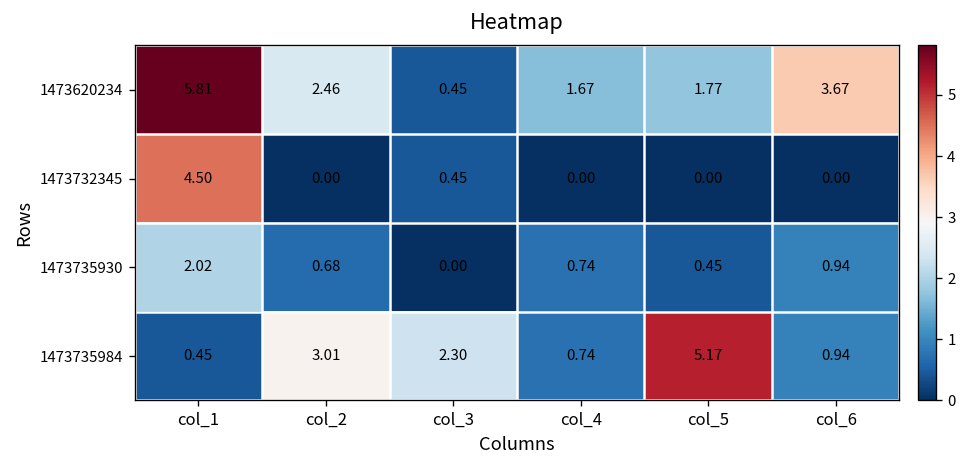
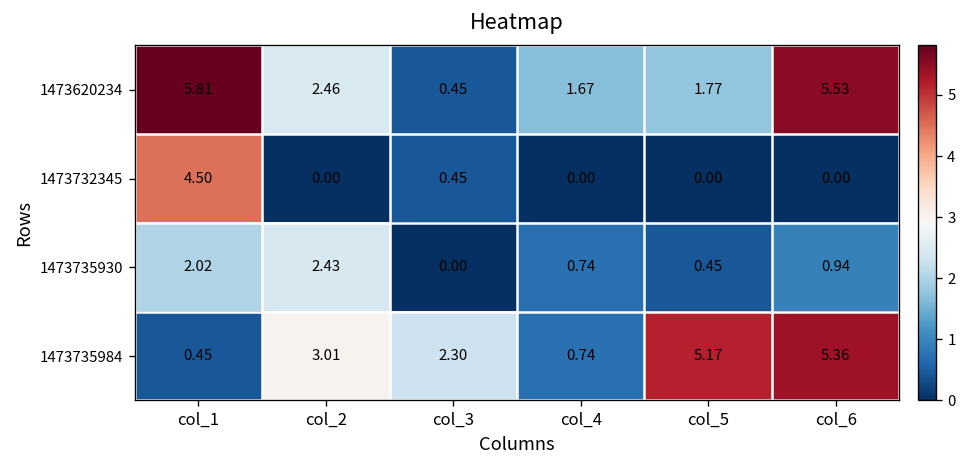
1473620234, col_6: 3.67 -> 5.53
1473735930, col_2: 0.68 -> 2.43
1473735984, col_6: 0.94 -> 5.36
